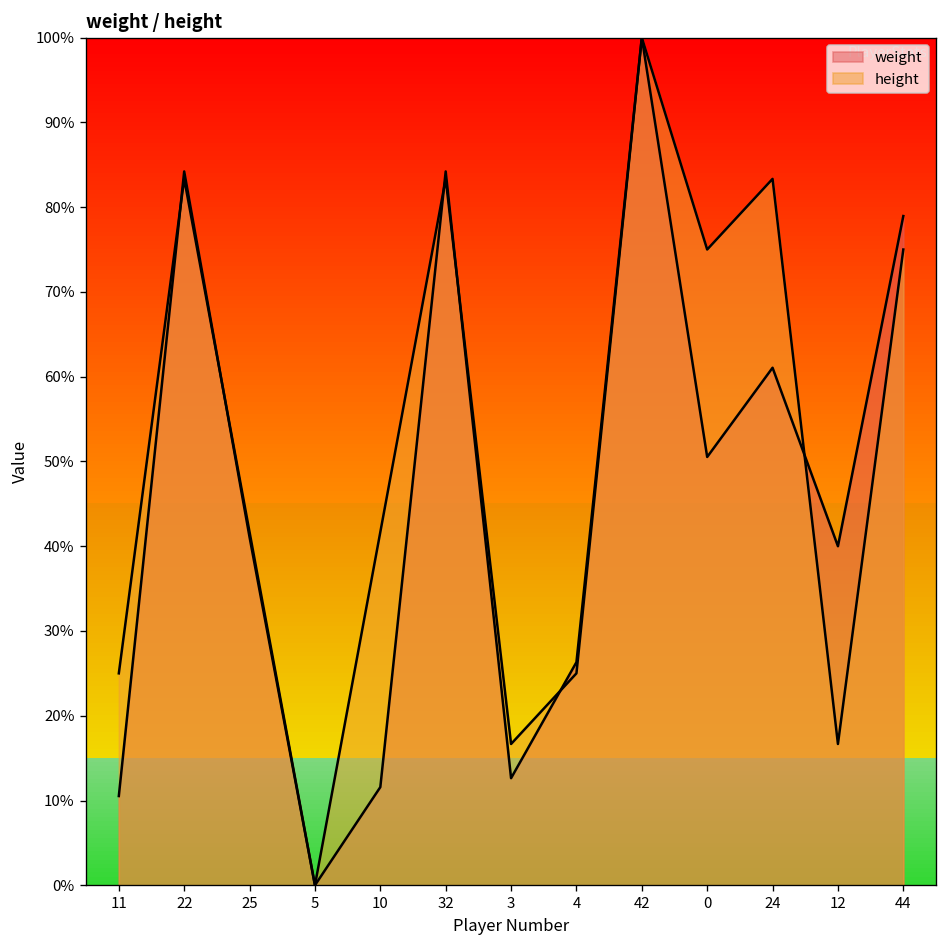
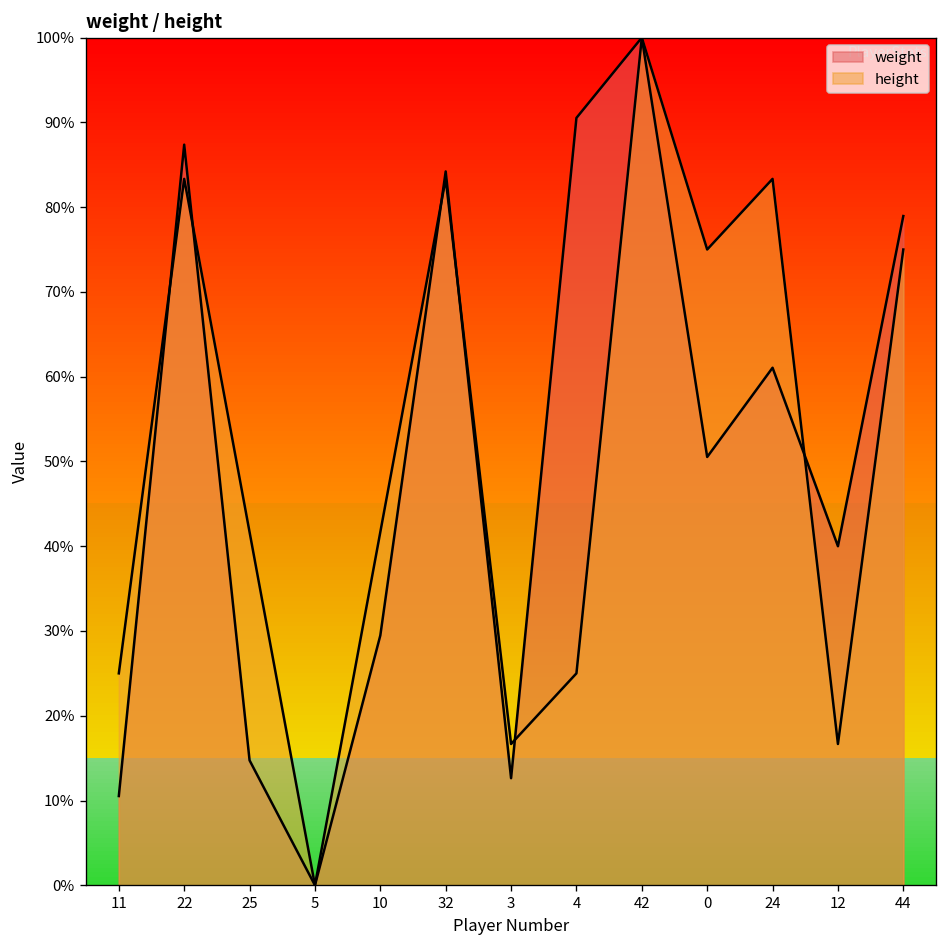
weight, 22: 84% -> 87%
weight, 25: 41% -> 15%
weight, 10: 12% -> 29%
weight, 4: 26% -> 91%
